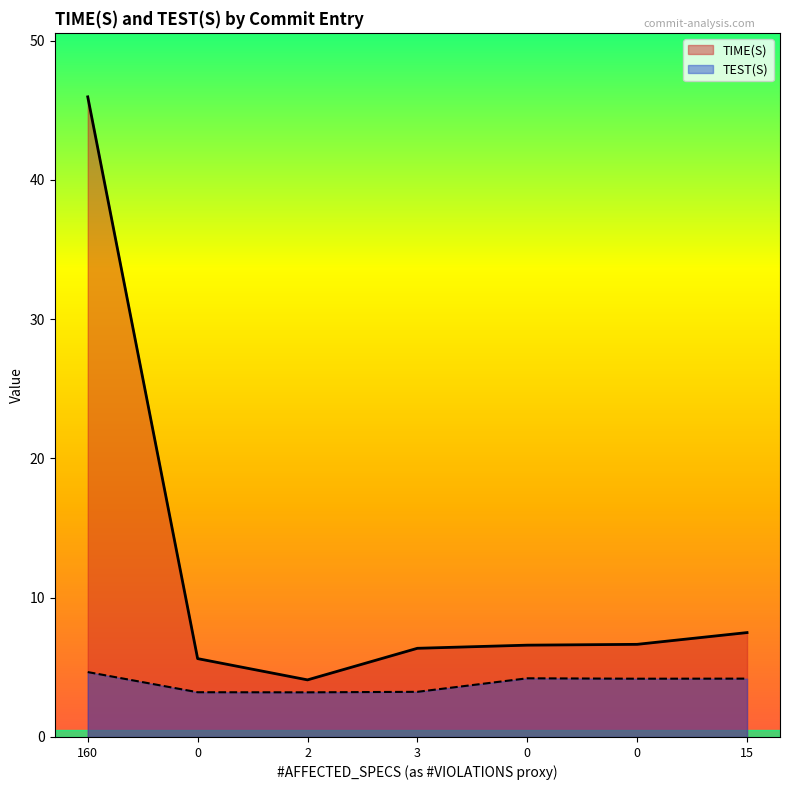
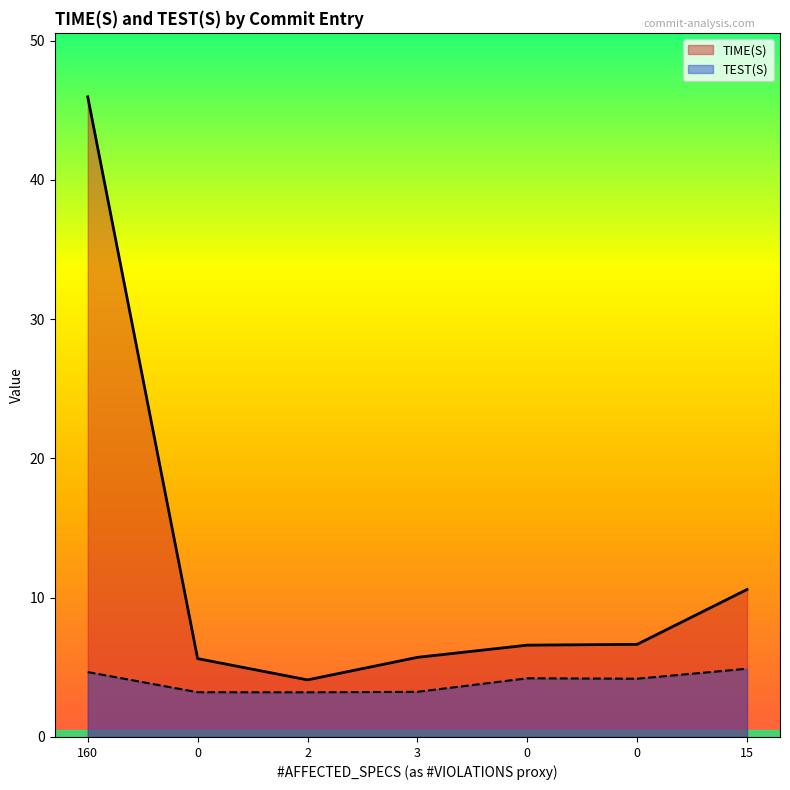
TIME(S), 3: 6.4 -> 5.7
TIME(S), 15: 7.5 -> 10.6
TEST(S), 15: 4.2 -> 4.9
